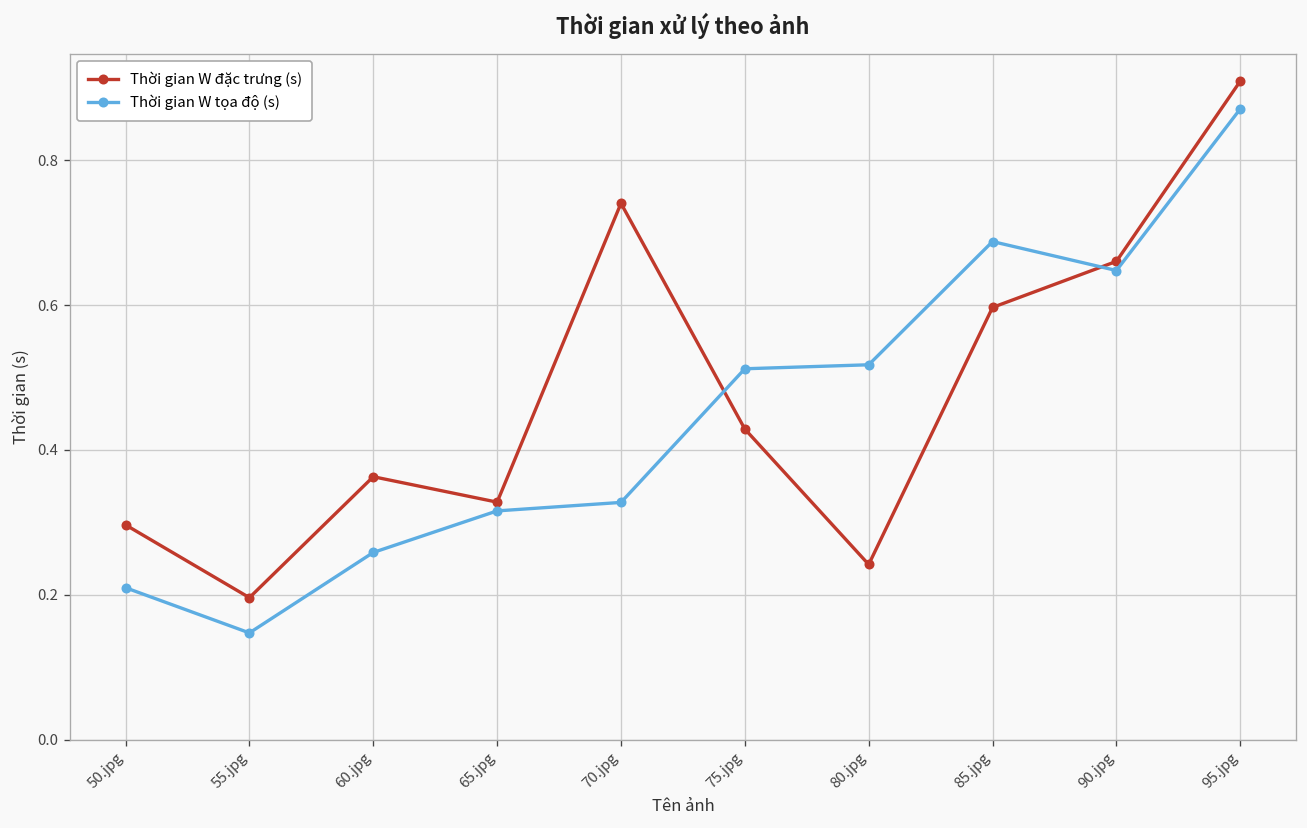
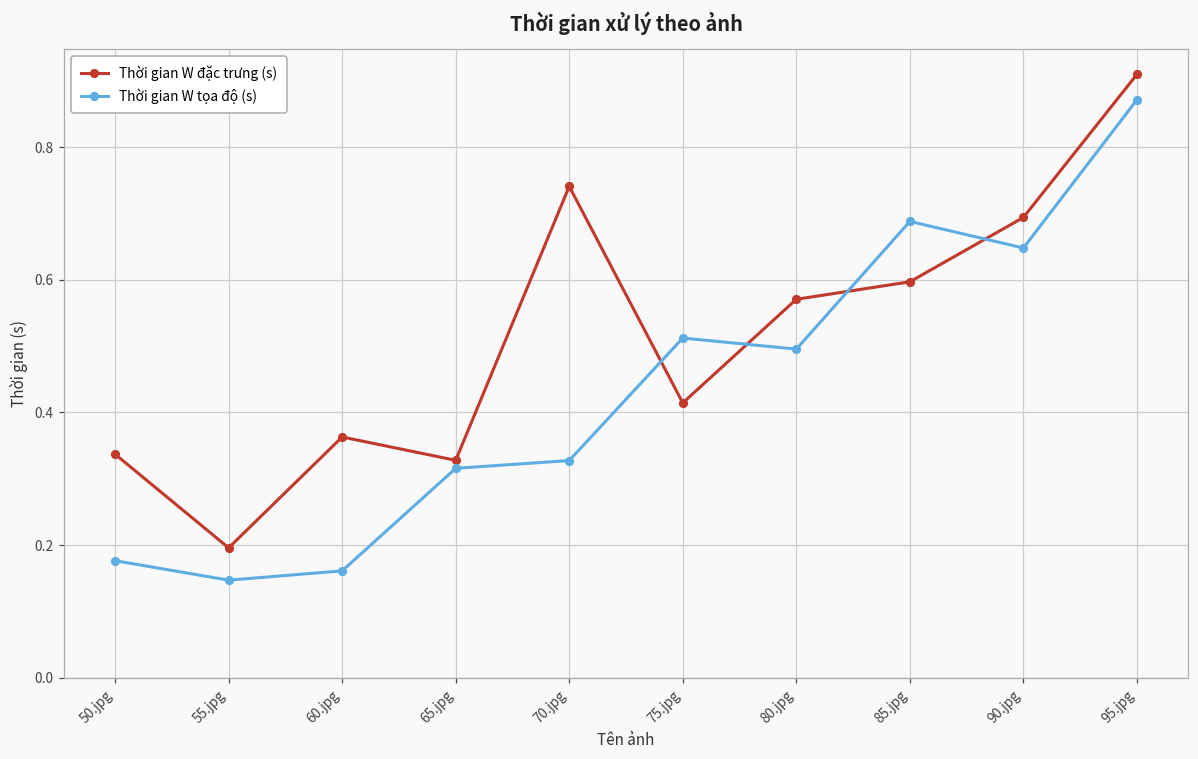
Thời gian W đặc trưng (s), 50.jpg: 0.30 -> 0.34
Thời gian W tọa độ (s), 50.jpg: 0.21 -> 0.18
Thời gian W tọa độ (s), 60.jpg: 0.26 -> 0.16
Thời gian W đặc trưng (s), 75.jpg: 0.43 -> 0.41
Thời gian W đặc trưng (s), 80.jpg: 0.24 -> 0.57
Thời gian W tọa độ (s), 80.jpg: 0.52 -> 0.50
Thời gian W đặc trưng (s), 90.jpg: 0.66 -> 0.69
